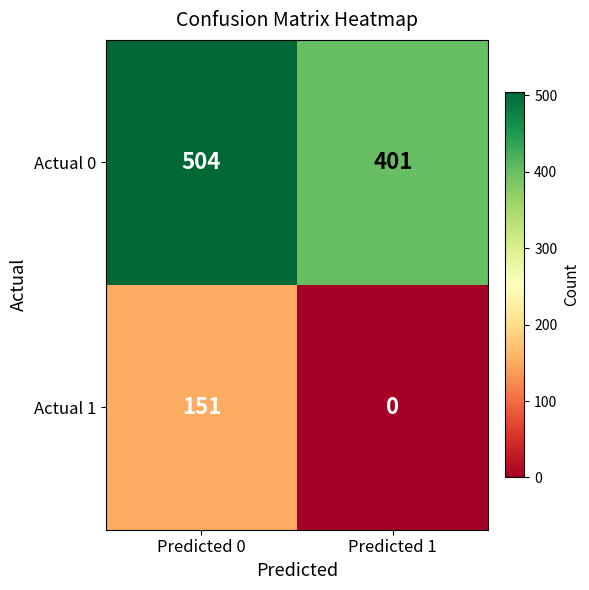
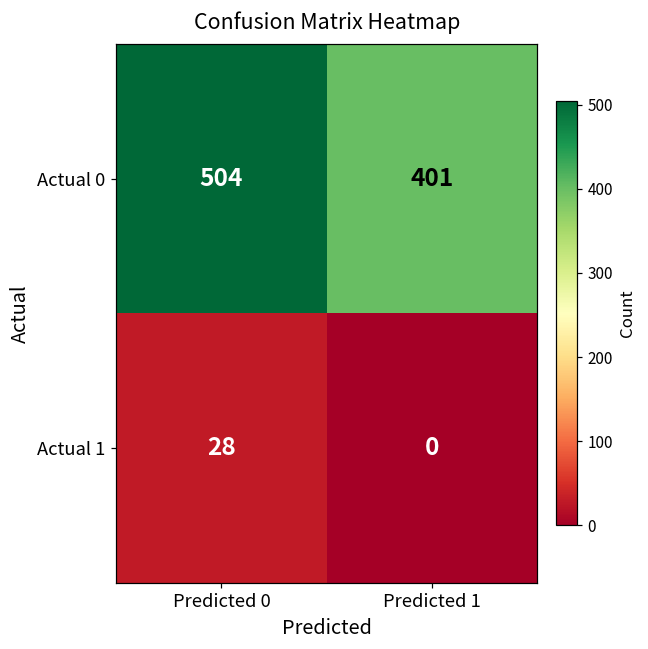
Actual 1, Predicted 0: 151 -> 28
